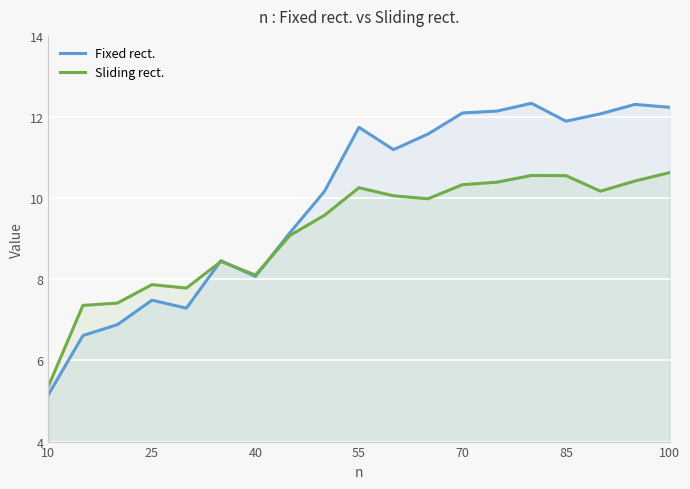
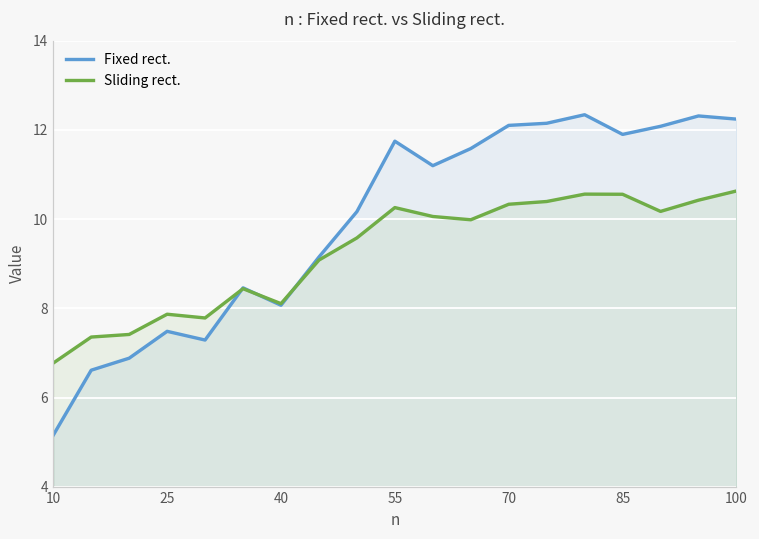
Sliding rect., 10: 5.4 -> 6.8
